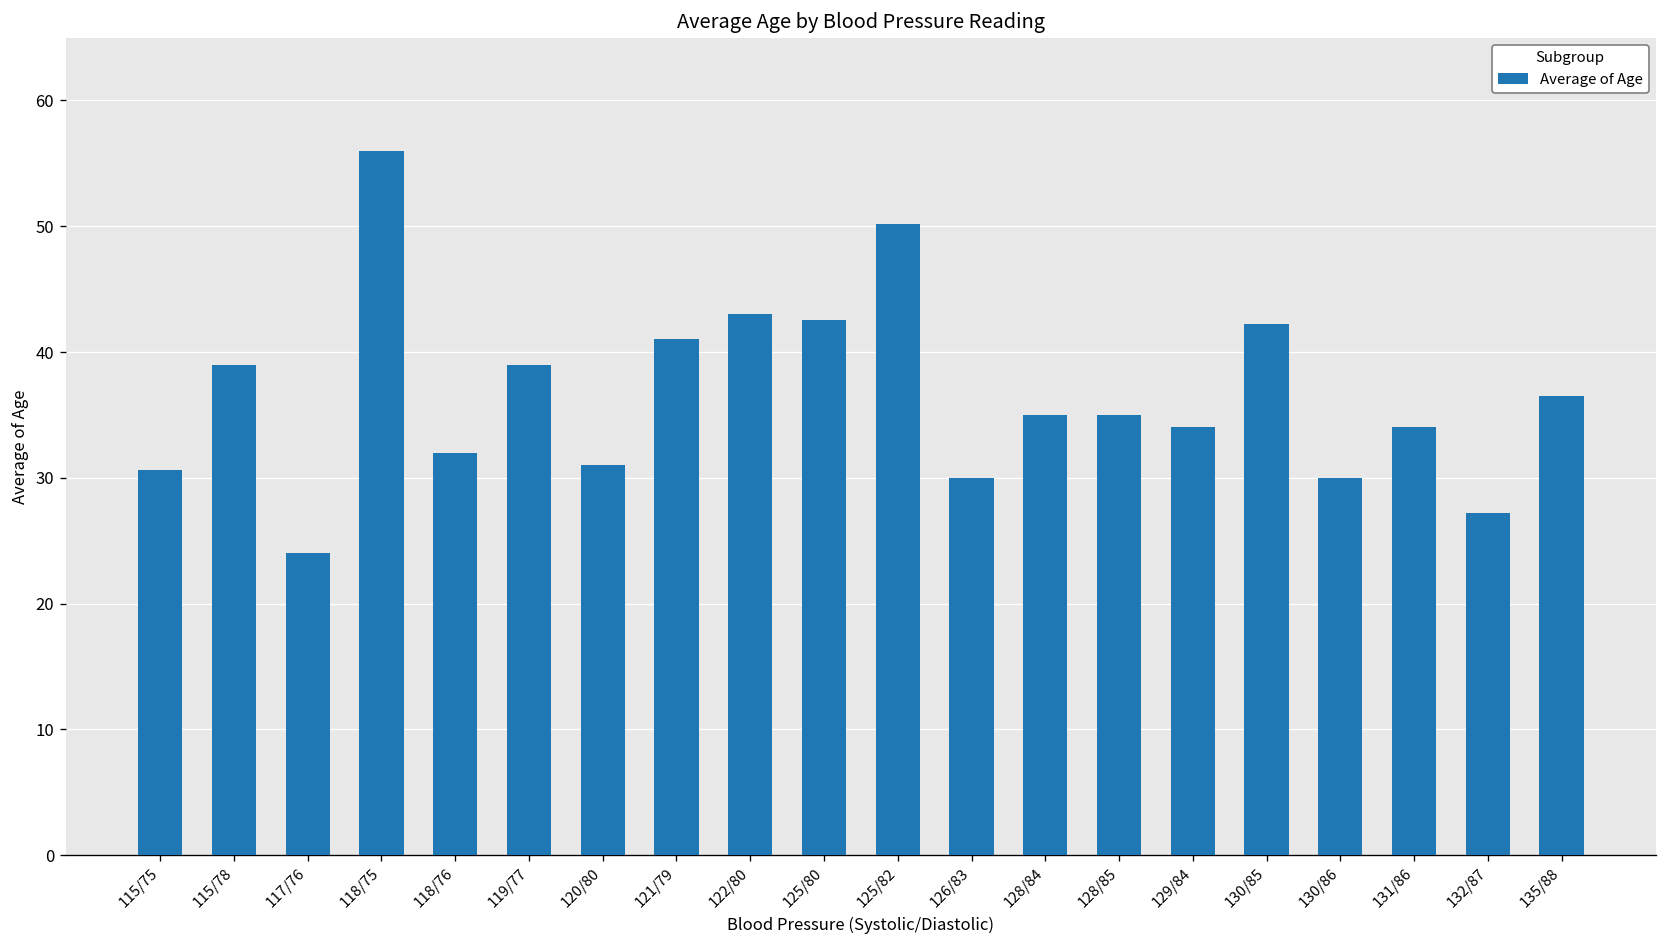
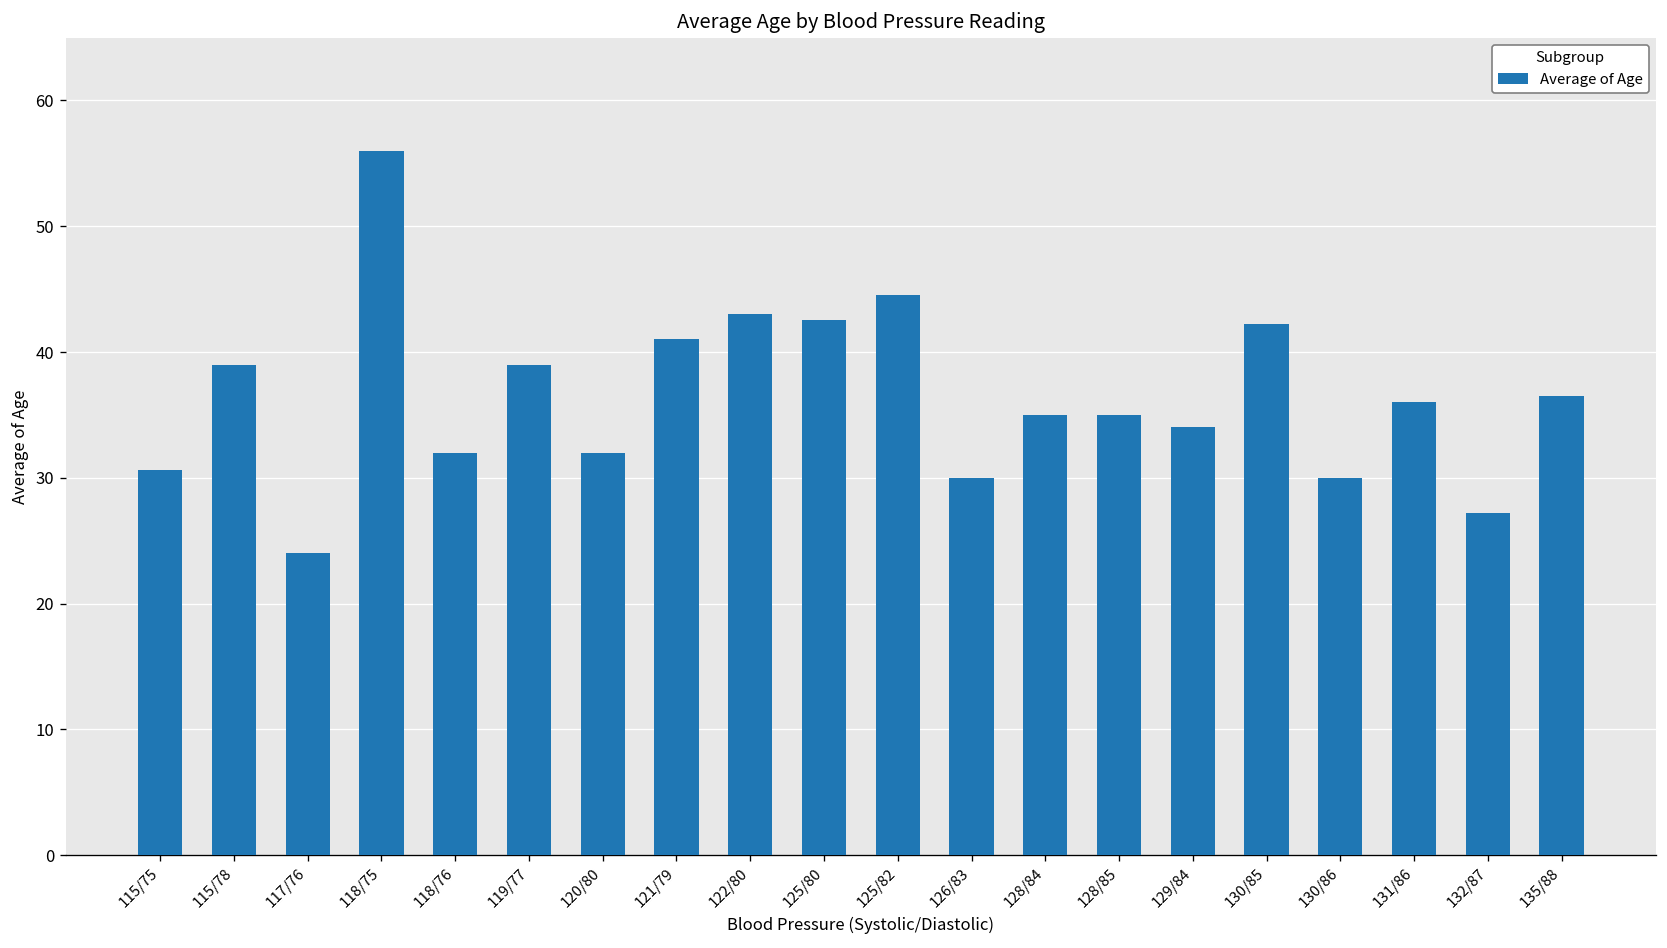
120/80: 31 -> 32
125/82: 50.2 -> 44.5
131/86: 34 -> 36
